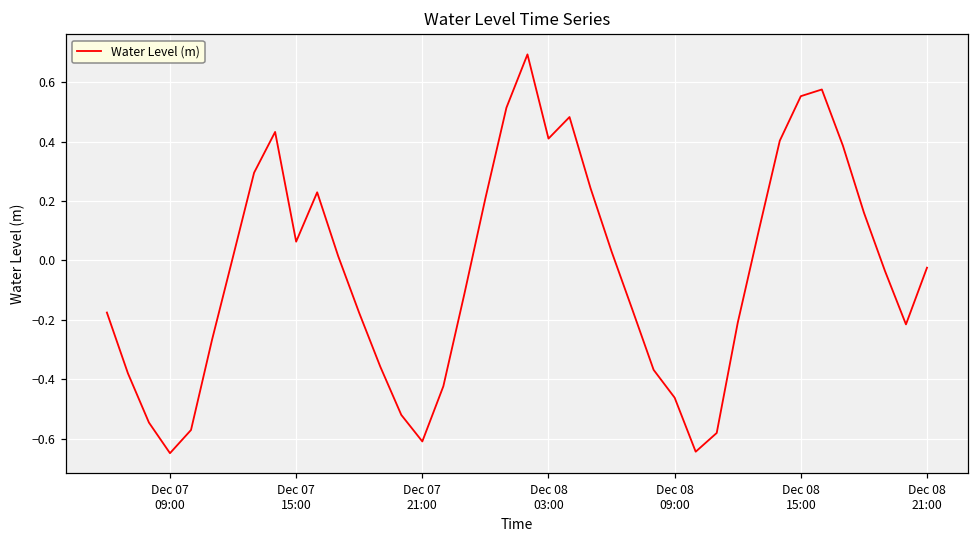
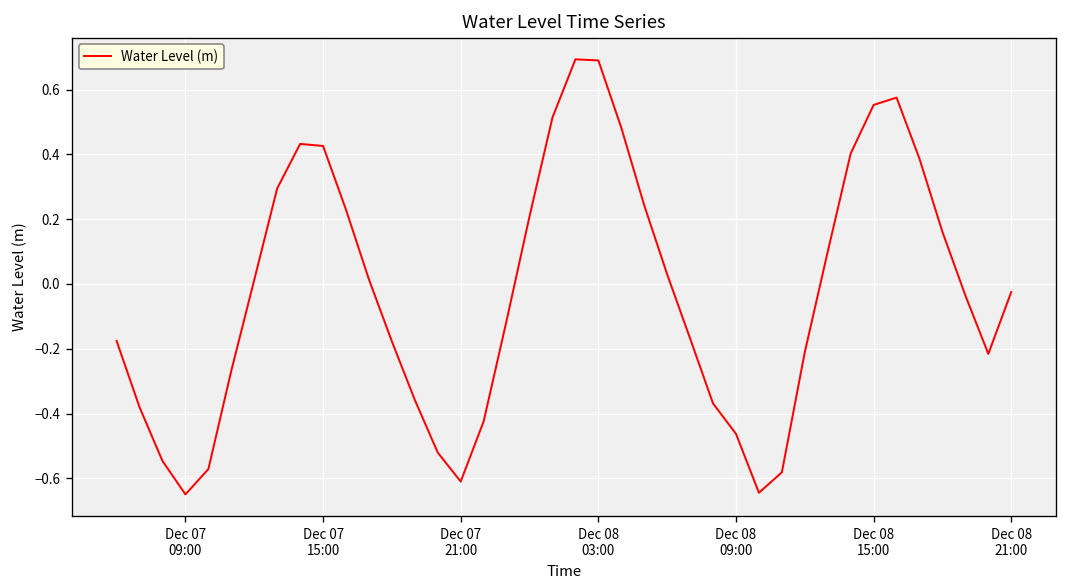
Dec 07 15:00: 0.06 -> 0.43
Dec 08 03:00: 0.41 -> 0.69
